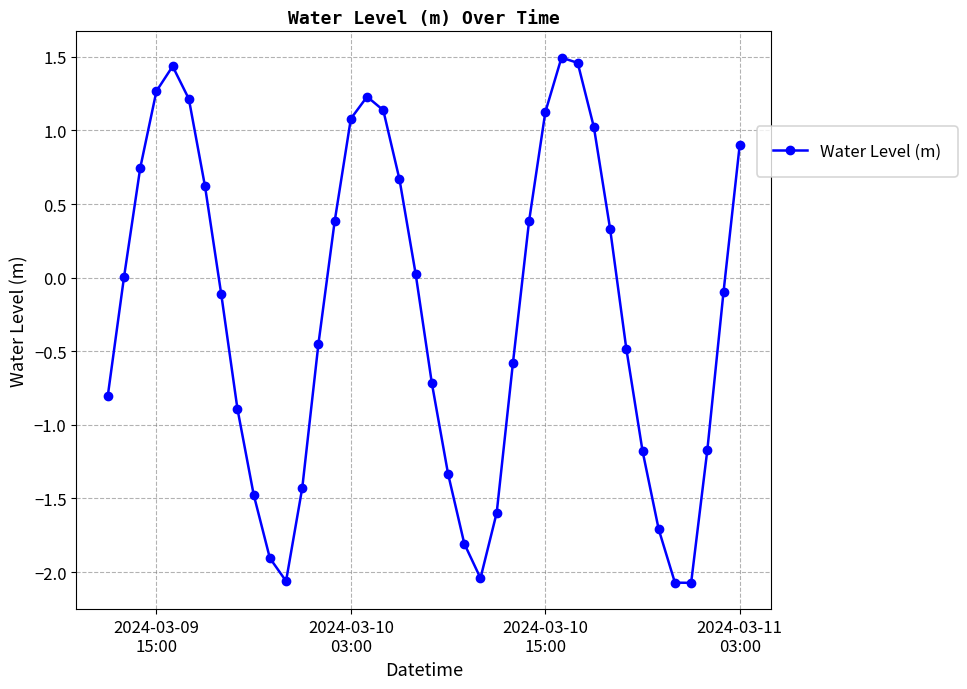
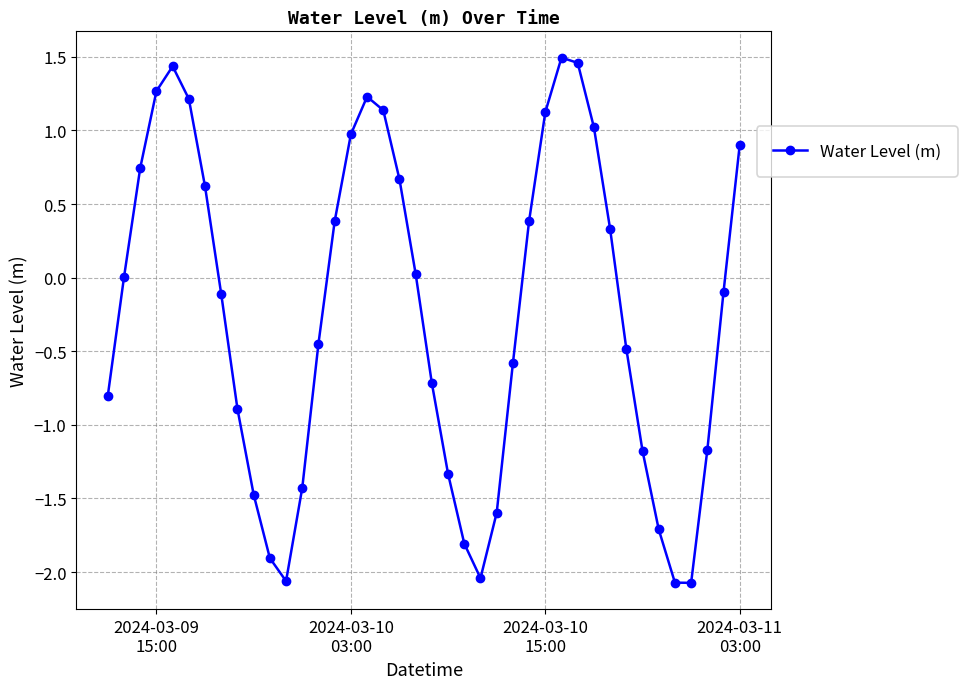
2024-03-10 03:00: 1.08 -> 0.97
